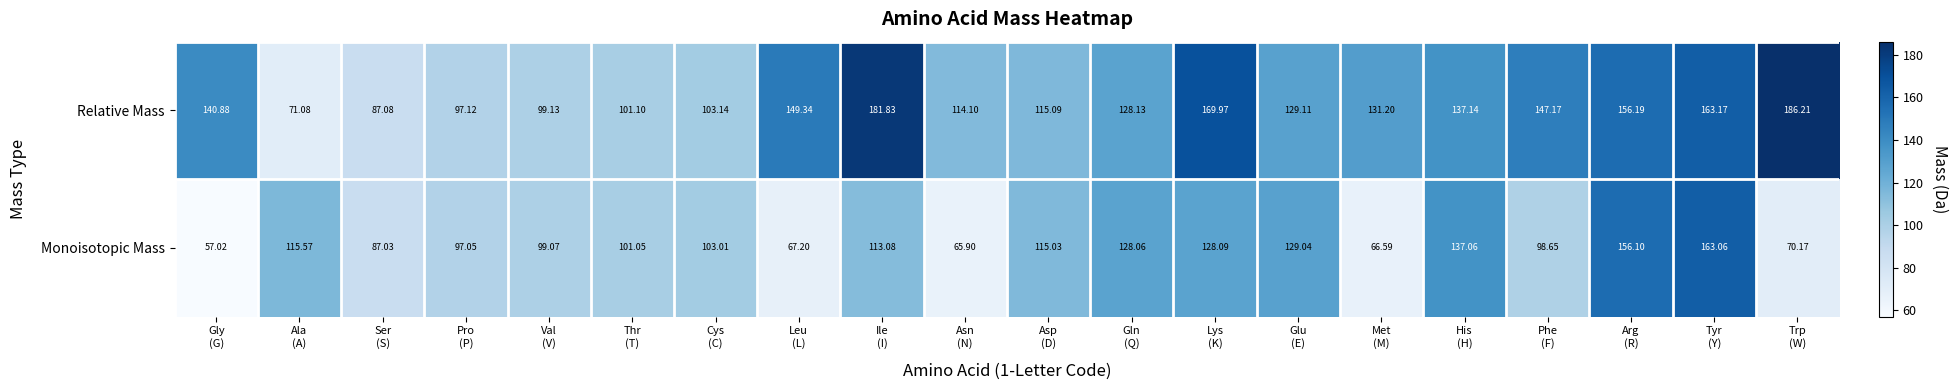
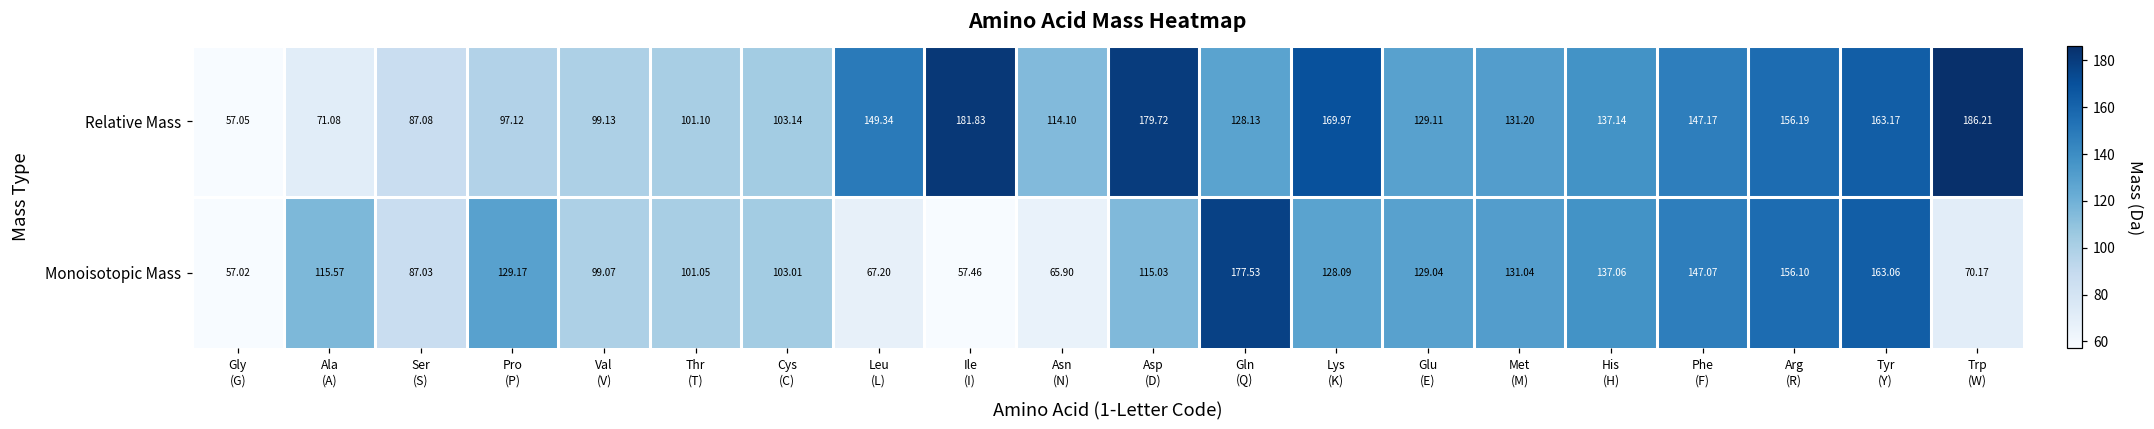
Relative Mass, Gly (G): 140.88 -> 57.05
Relative Mass, Asp (D): 115.09 -> 179.72
Monoisotopic Mass, Pro (P): 97.05 -> 129.17
Monoisotopic Mass, Ile (I): 113.08 -> 57.46
Monoisotopic Mass, Gln (Q): 128.06 -> 177.53
Monoisotopic Mass, Met (M): 66.59 -> 131.04
Monoisotopic Mass, Phe (F): 98.65 -> 147.07
